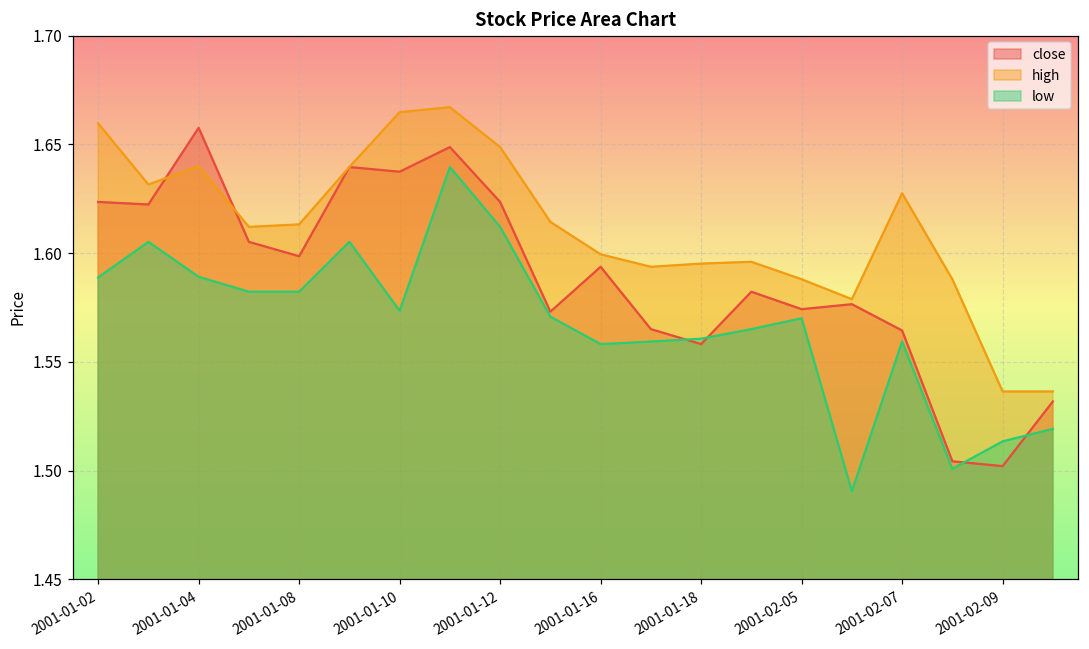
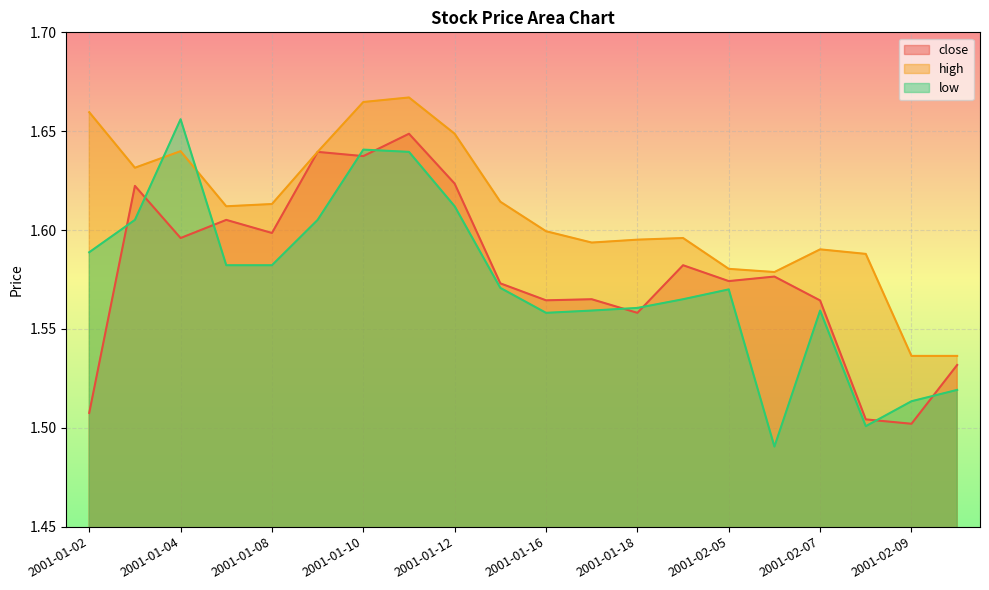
close, 2001-01-02: 1.623 -> 1.508
close, 2001-01-04: 1.658 -> 1.596
low, 2001-01-04: 1.589 -> 1.656
low, 2001-01-10: 1.573 -> 1.641
close, 2001-01-16: 1.594 -> 1.564
high, 2001-02-05: 1.588 -> 1.580
high, 2001-02-07: 1.627 -> 1.590
